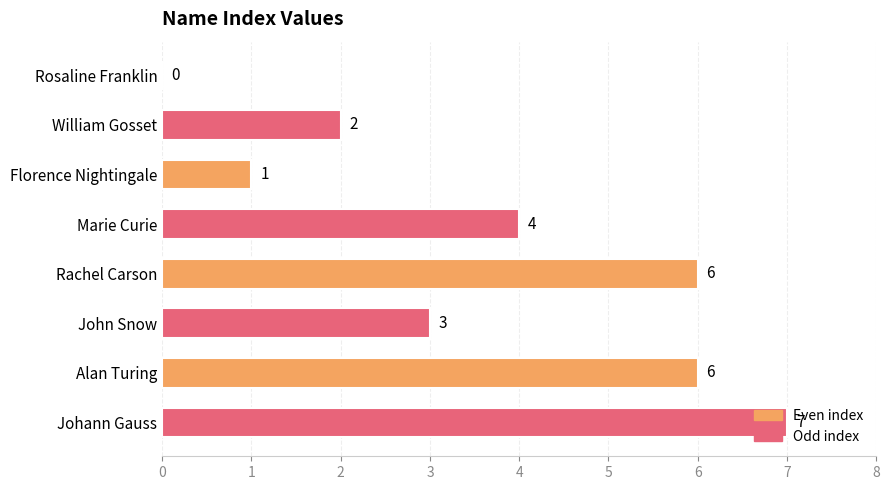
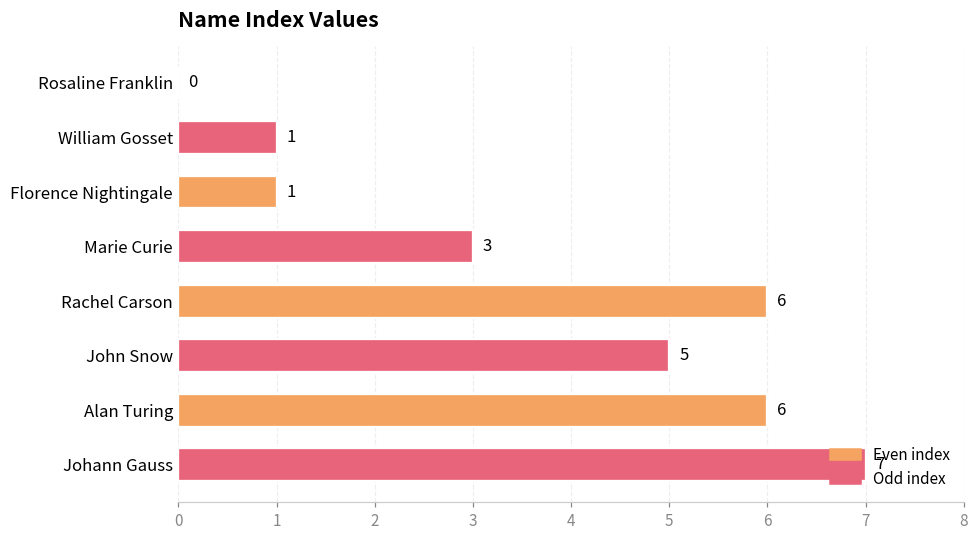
William Gosset: 2 -> 1
Marie Curie: 4 -> 3
John Snow: 3 -> 5
